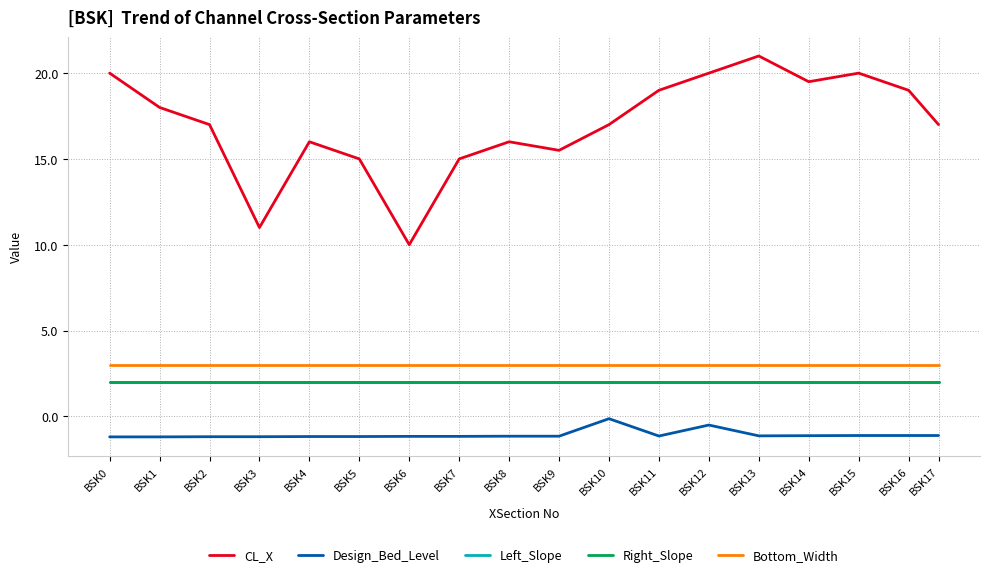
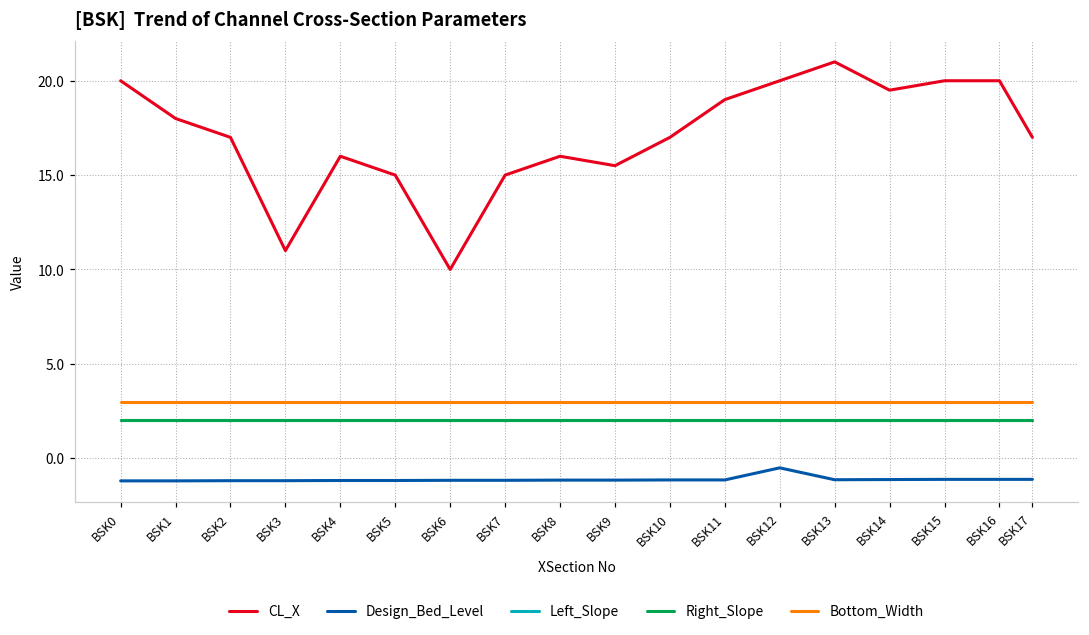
Design_Bed_Level, BSK10: -0.1 -> -1.2
CL_X, BSK16: 19 -> 20
